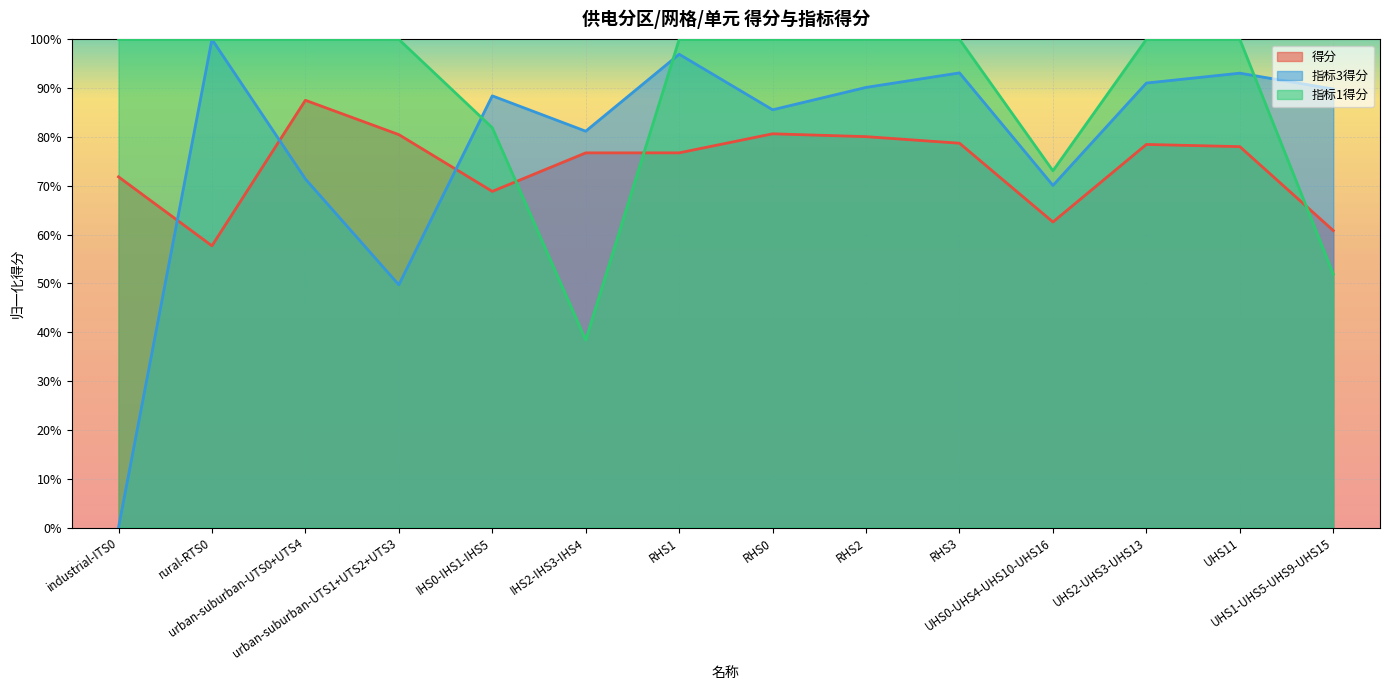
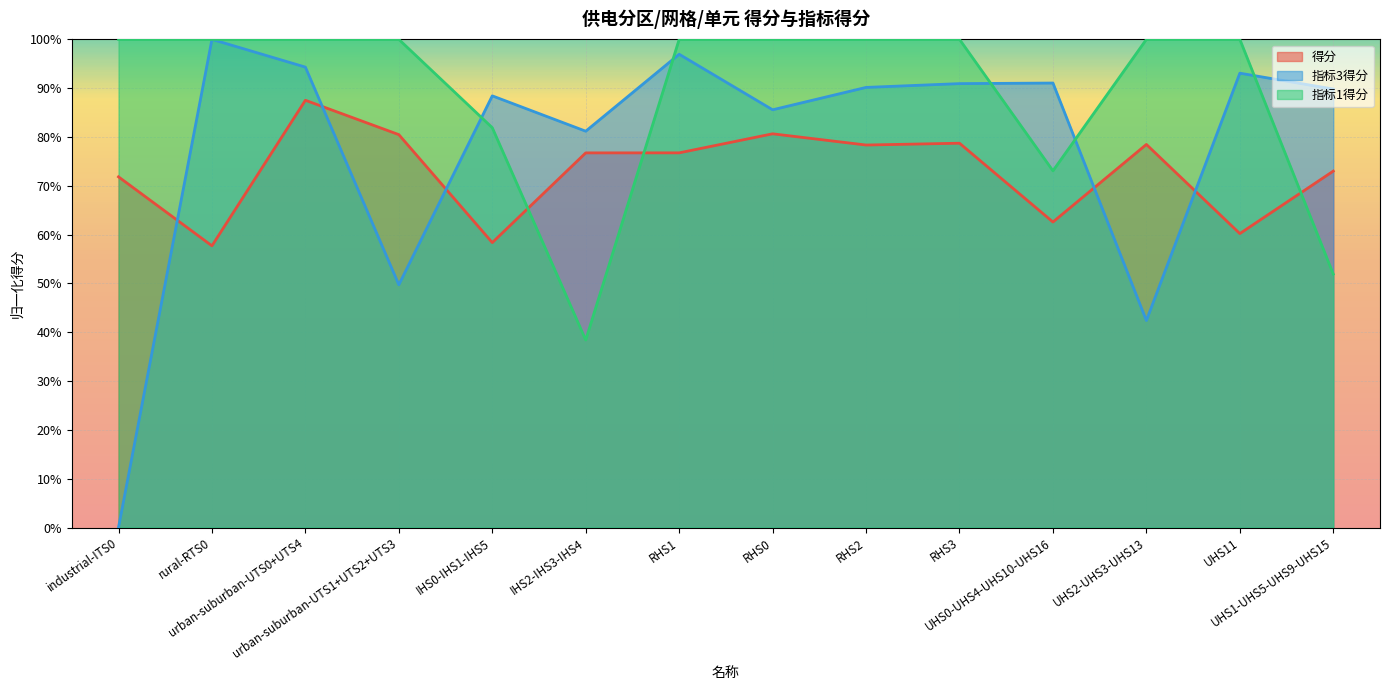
指标3得分, urban-suburban-UTS0+UTS4: 71% -> 94%
得分, IHS0-IHS1-IHS5: 69% -> 58%
得分, RHS2: 80% -> 78%
指标3得分, RHS3: 93% -> 91%
指标3得分, UHS0-UHS4-UHS10-UHS16: 70% -> 91%
指标3得分, UHS2-UHS3-UHS13: 91% -> 42%
得分, UHS11: 78% -> 60%
得分, UHS1-UHS5-UHS9-UHS15: 61% -> 73%
